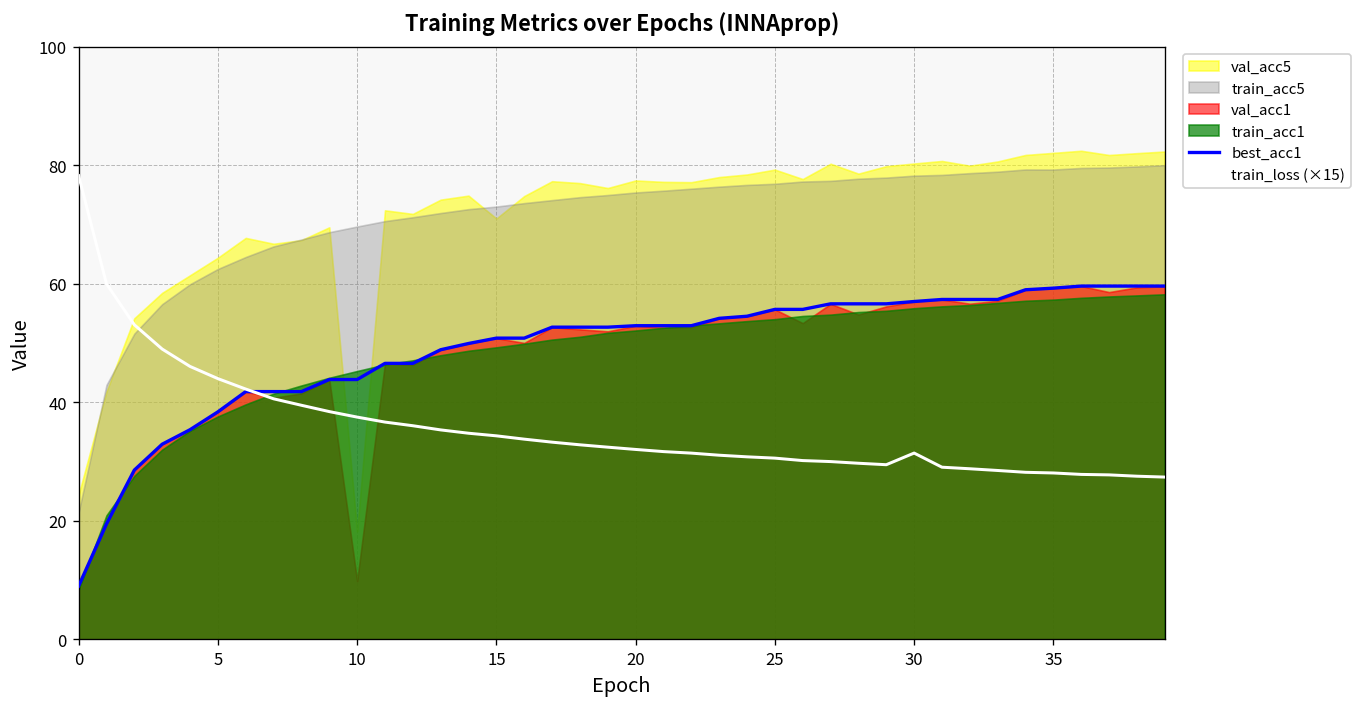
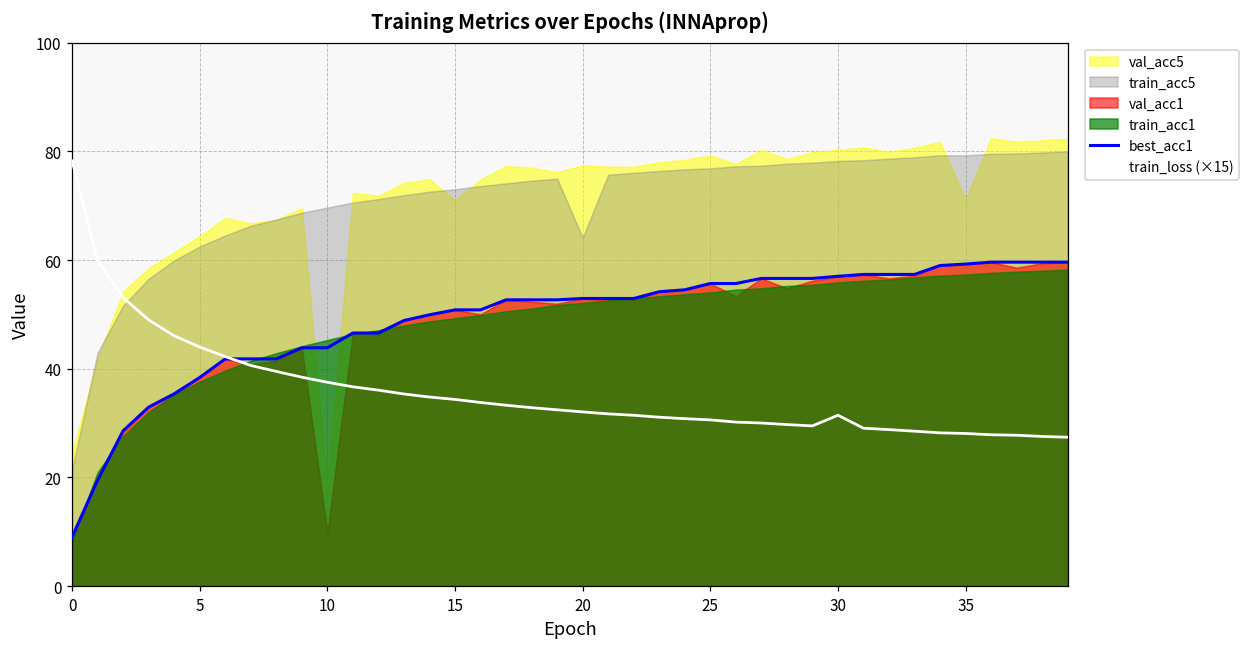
train_acc5, 20: 75 -> 64
val_acc5, 35: 82 -> 71
